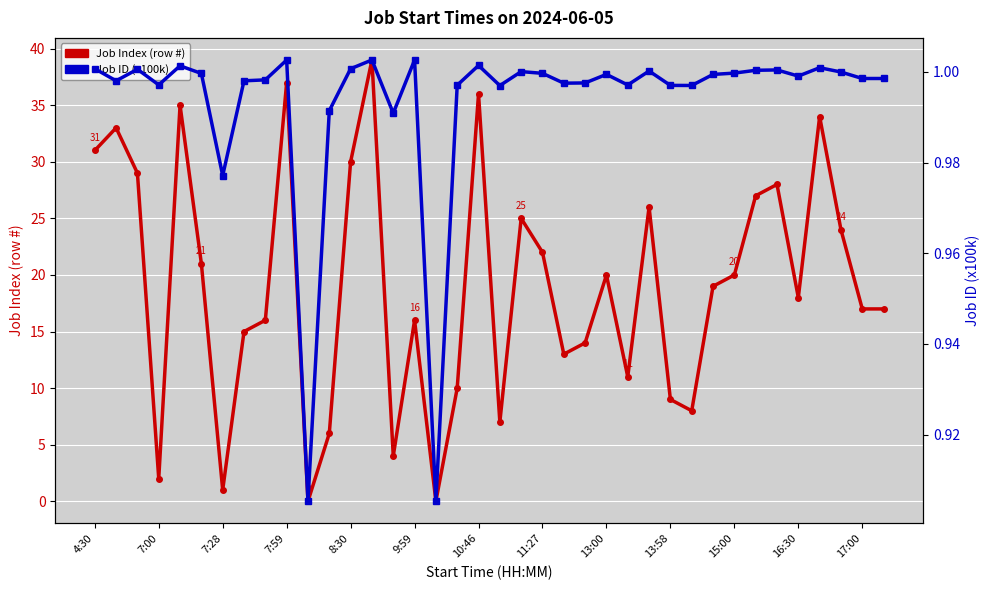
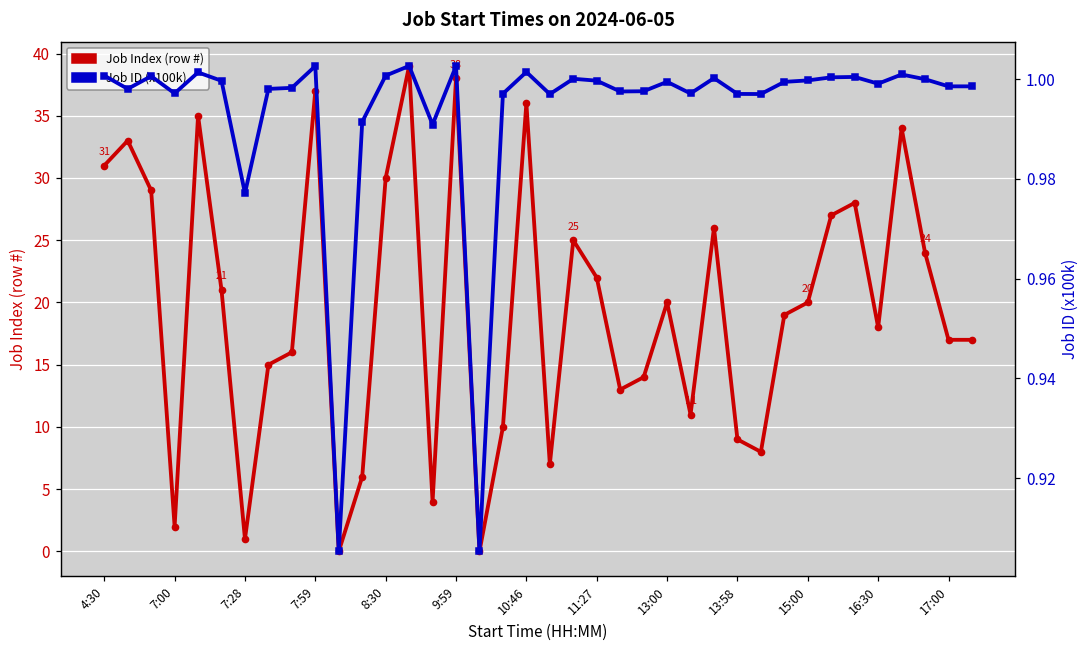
Job Index (row #), 9:59: 16 -> 38
